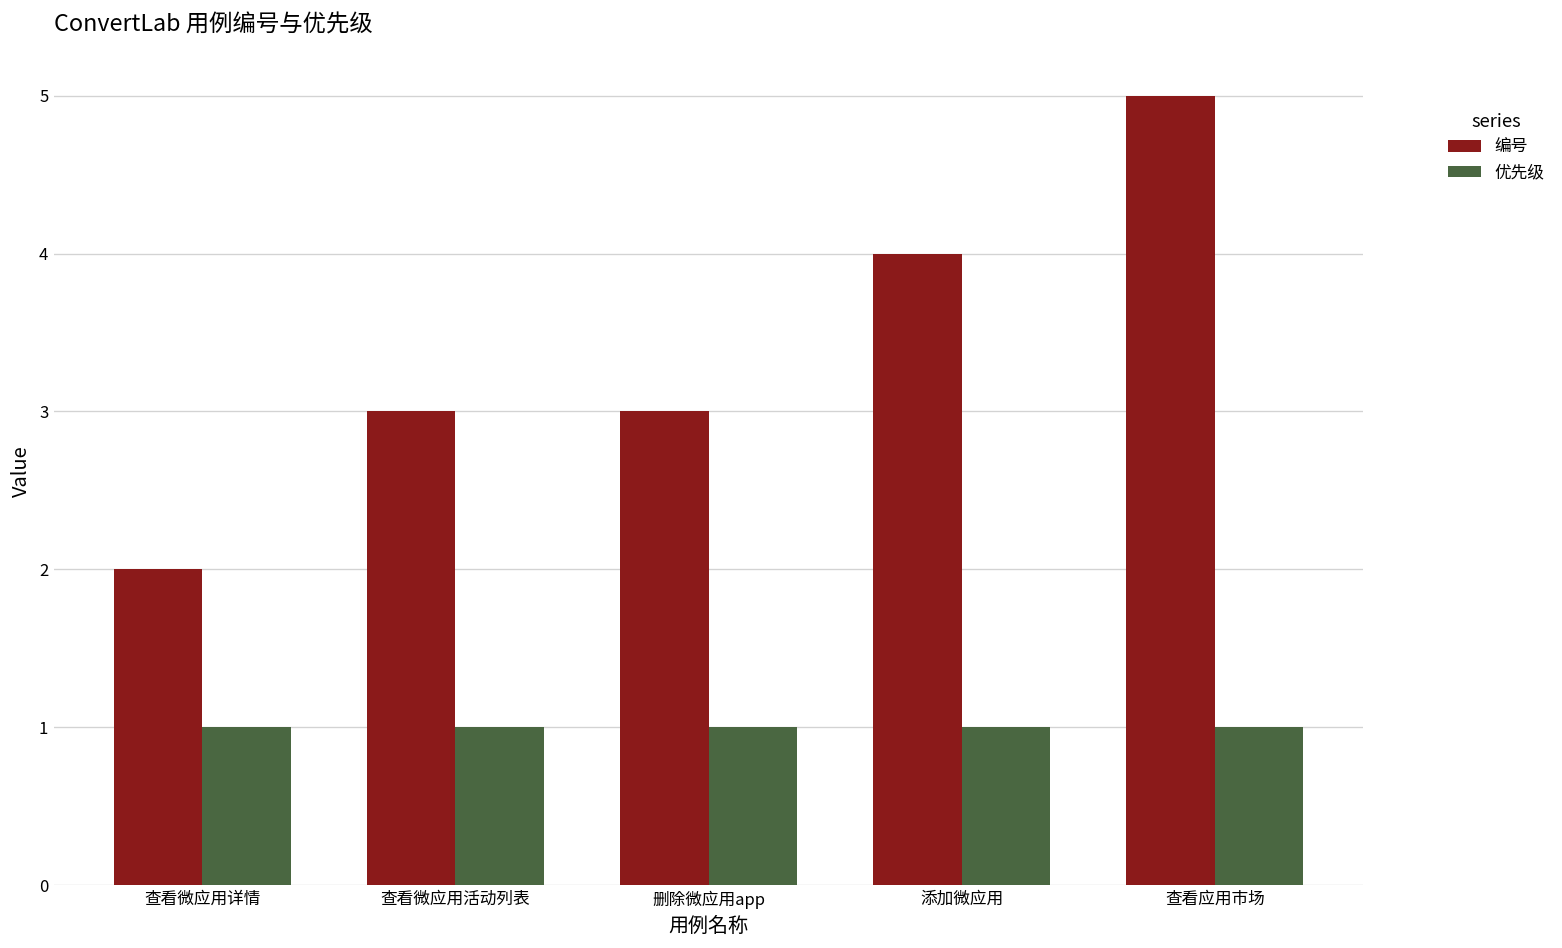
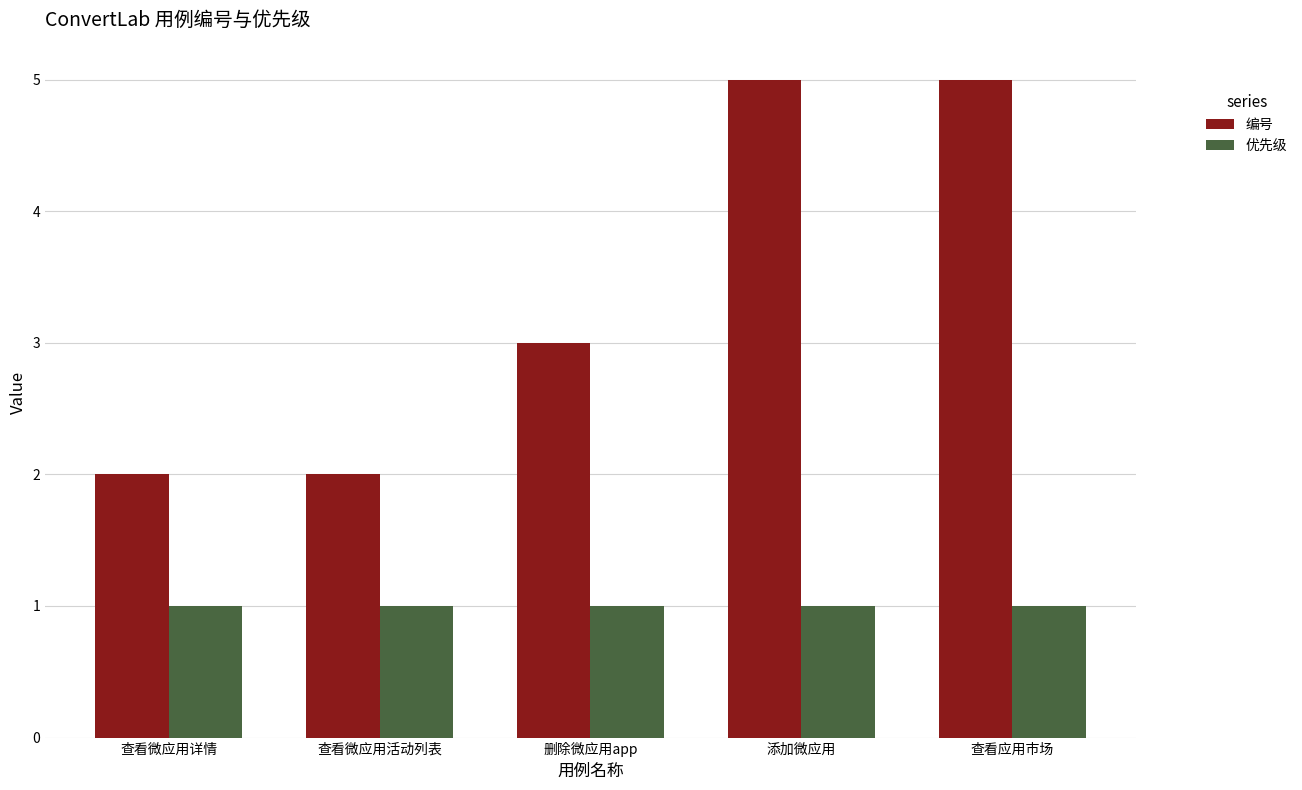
编号, 查看微应用活动列表: 3 -> 2
编号, 添加微应用: 4 -> 5
